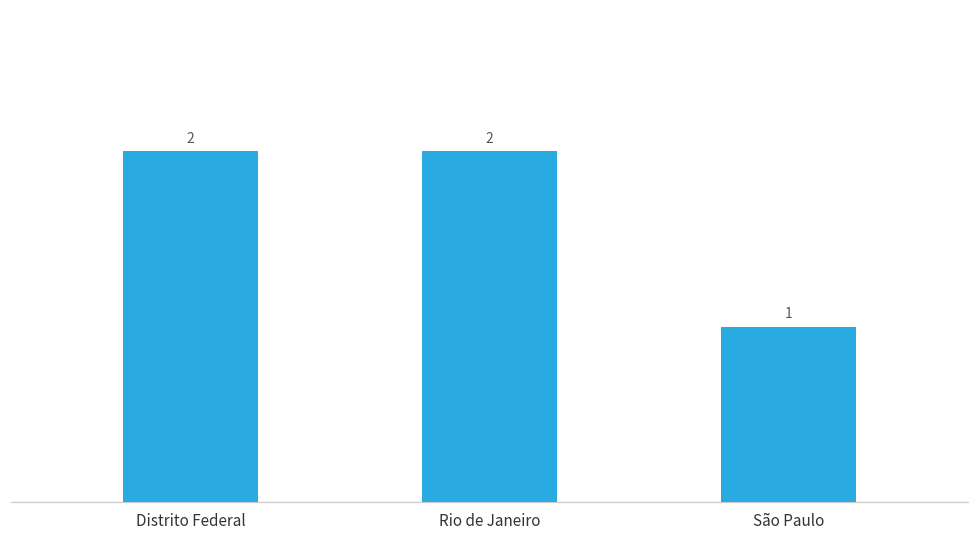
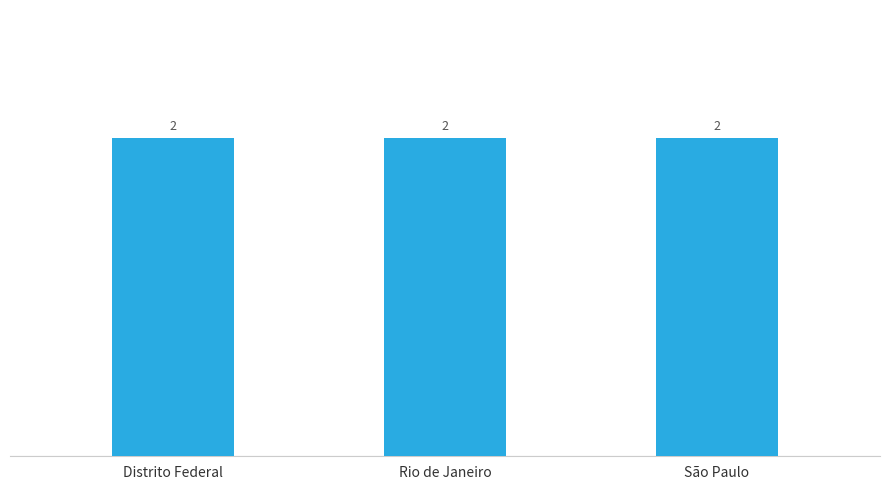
São Paulo: 1 -> 2
